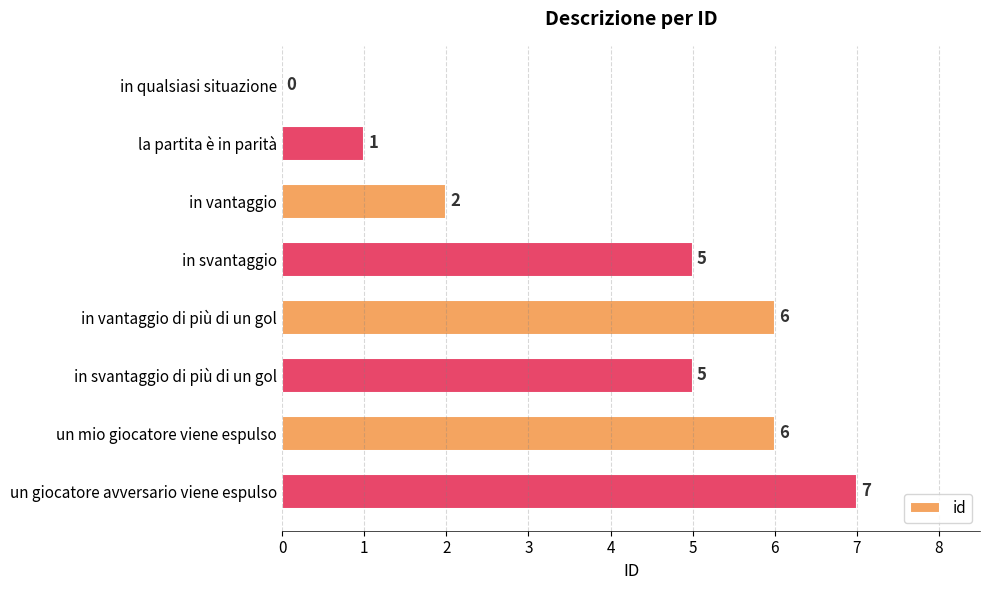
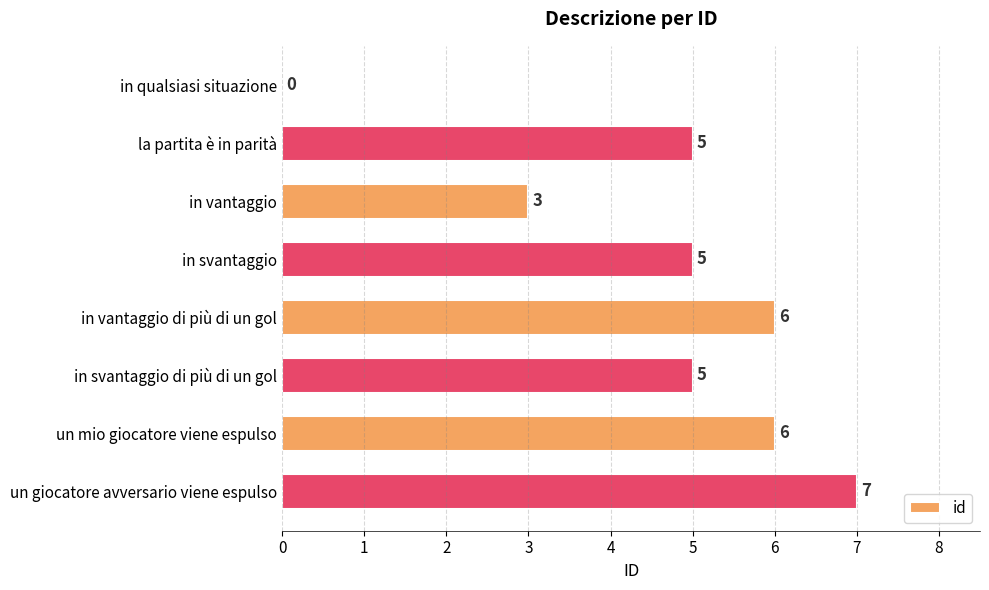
la partita è in parità: 1 -> 5
in vantaggio: 2 -> 3
